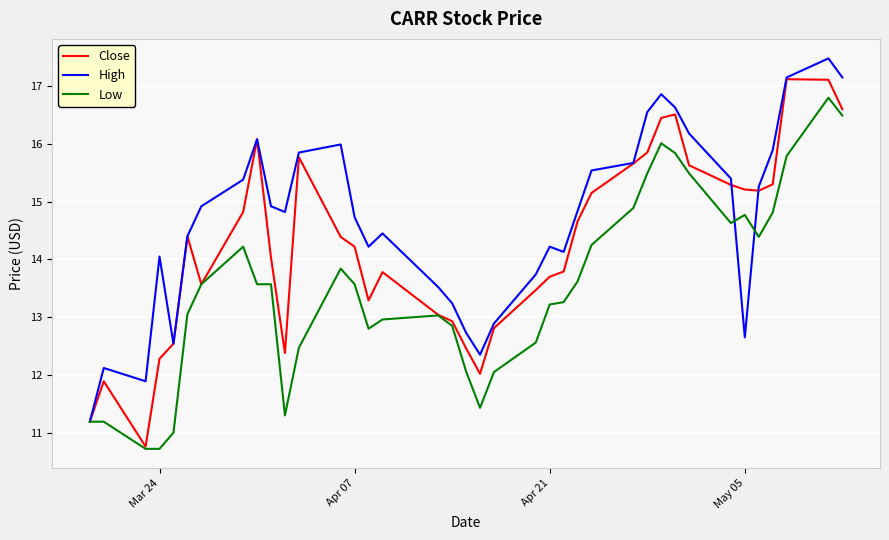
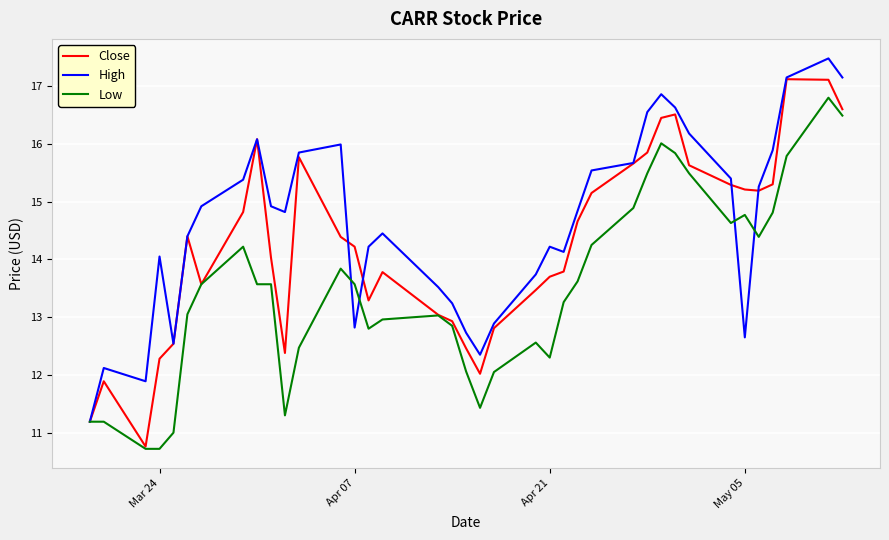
High, Apr 07: 14.7 -> 12.8
Low, Apr 21: 13.2 -> 12.3
